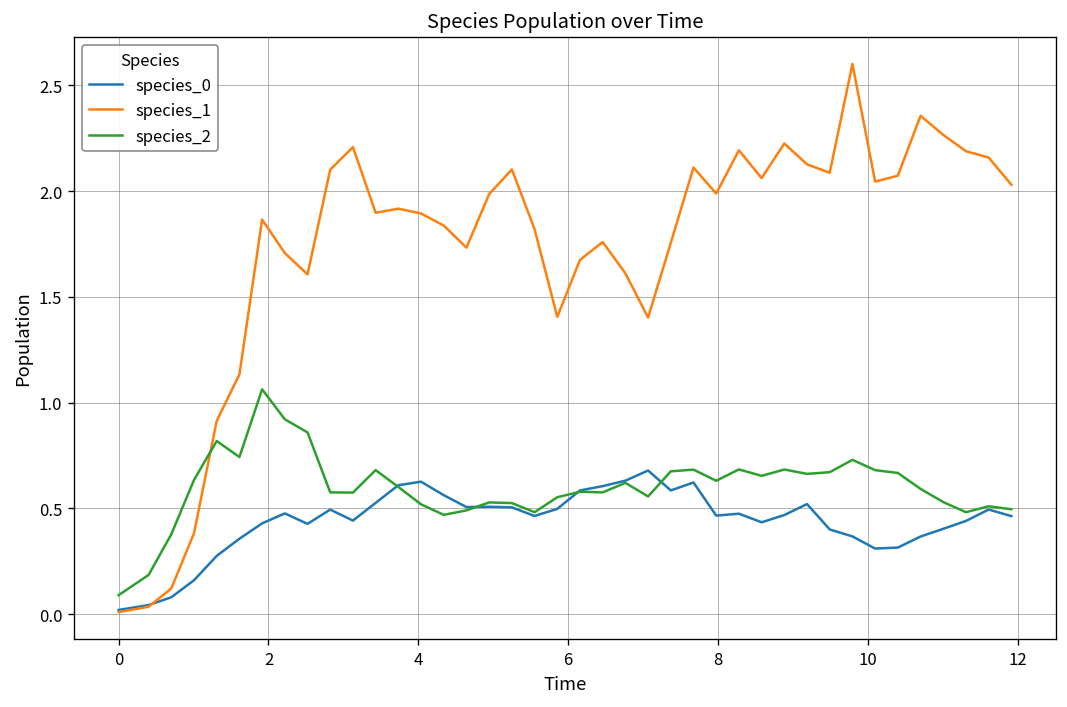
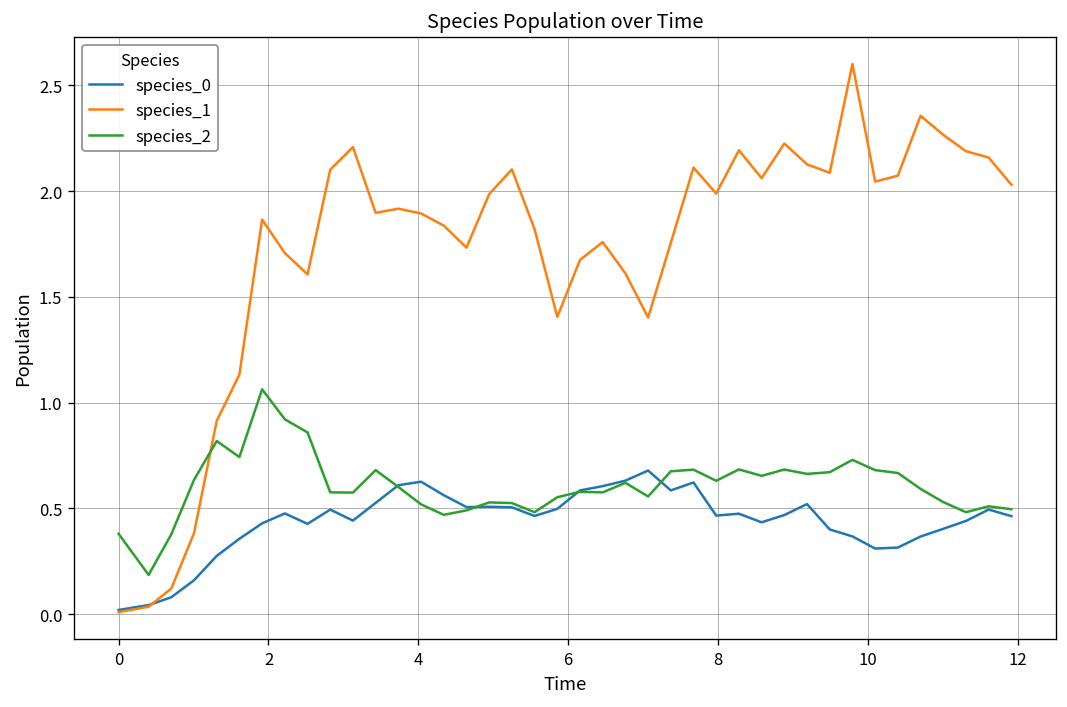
species_2, 0: 0.09 -> 0.38
